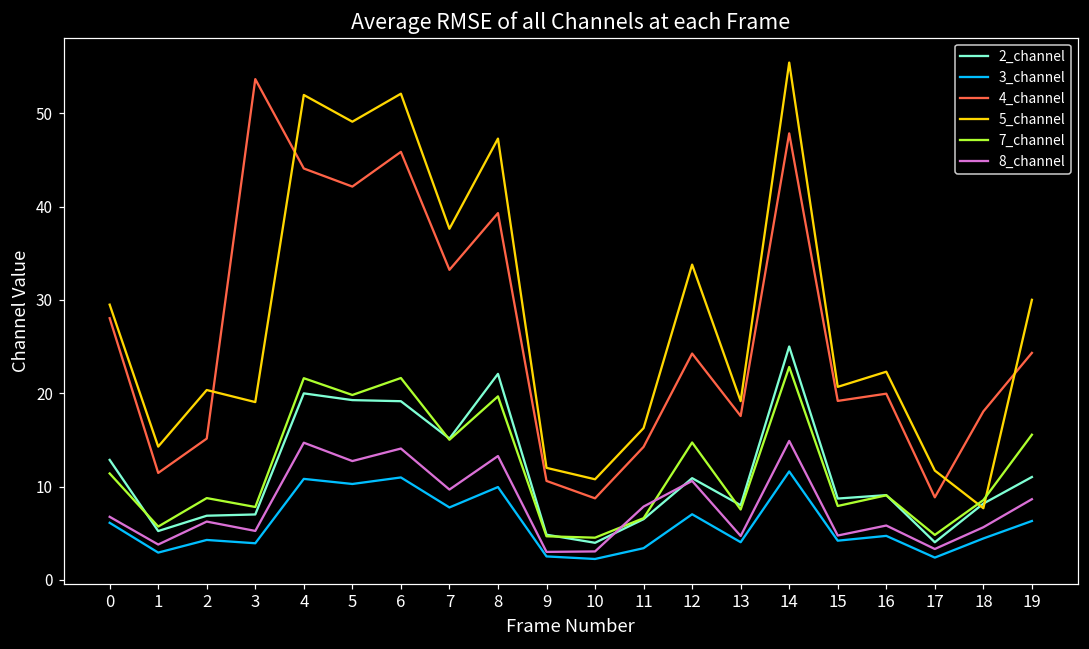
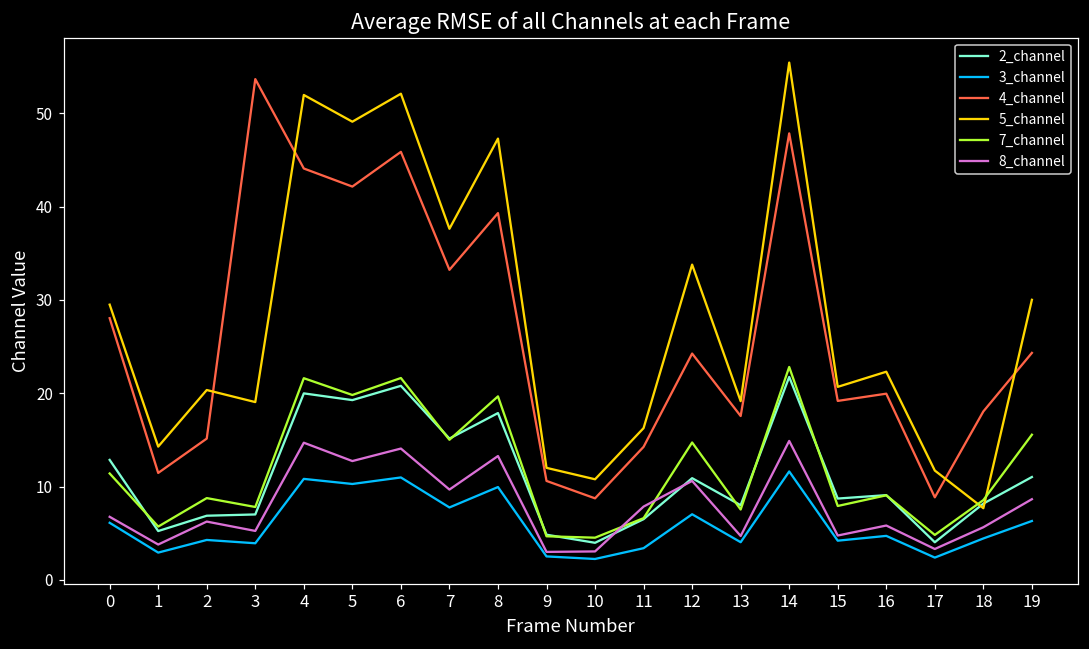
2_channel, 6: 19 -> 21
2_channel, 8: 22 -> 18
2_channel, 14: 25 -> 22
